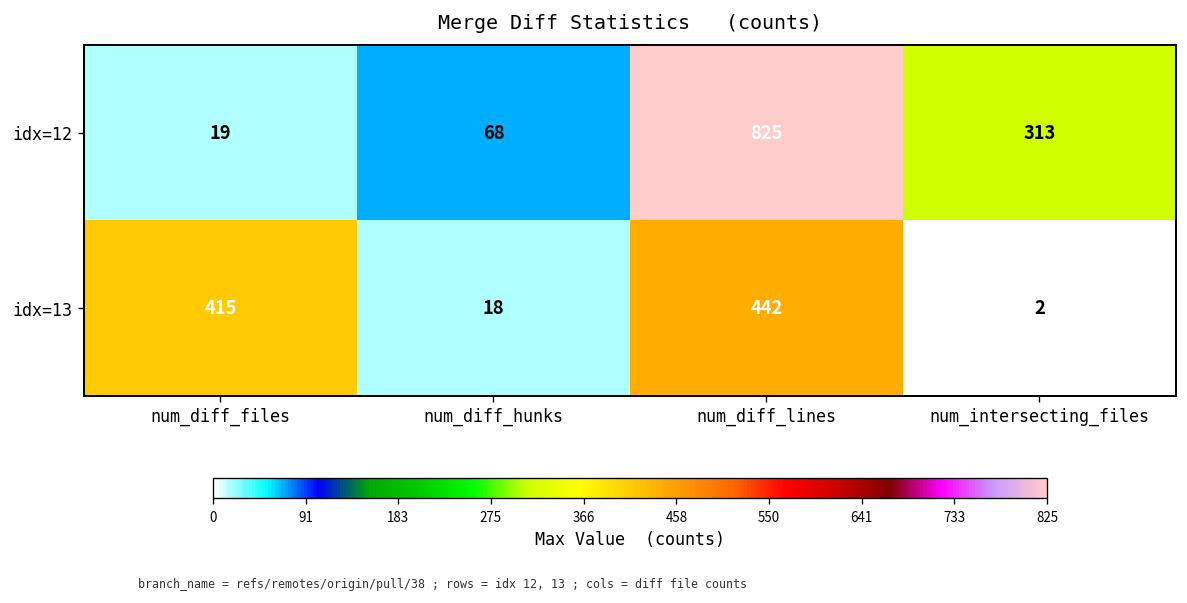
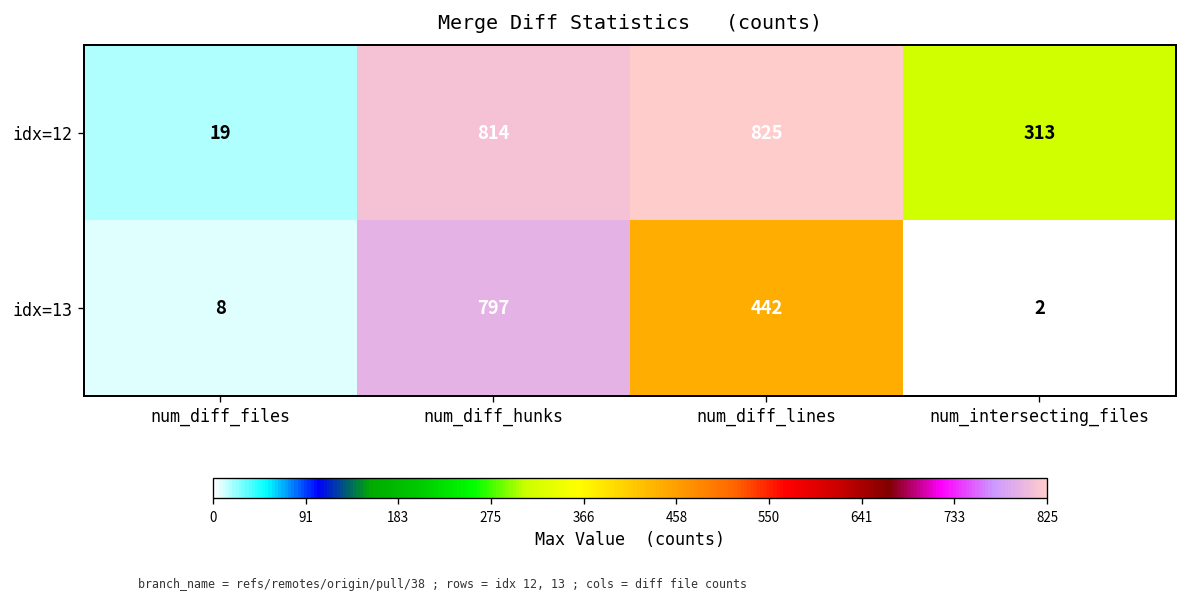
idx=12, num_diff_hunks: 68 -> 814
idx=13, num_diff_files: 415 -> 8
idx=13, num_diff_hunks: 18 -> 797
